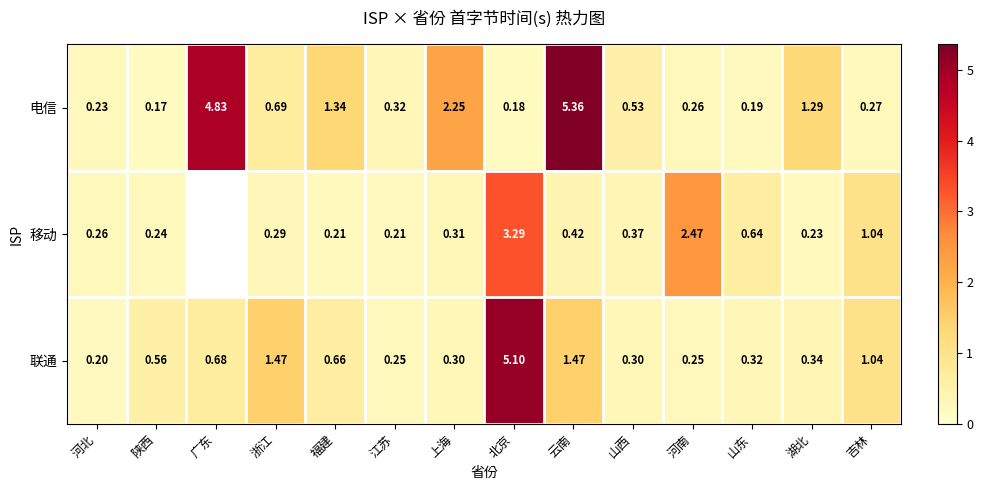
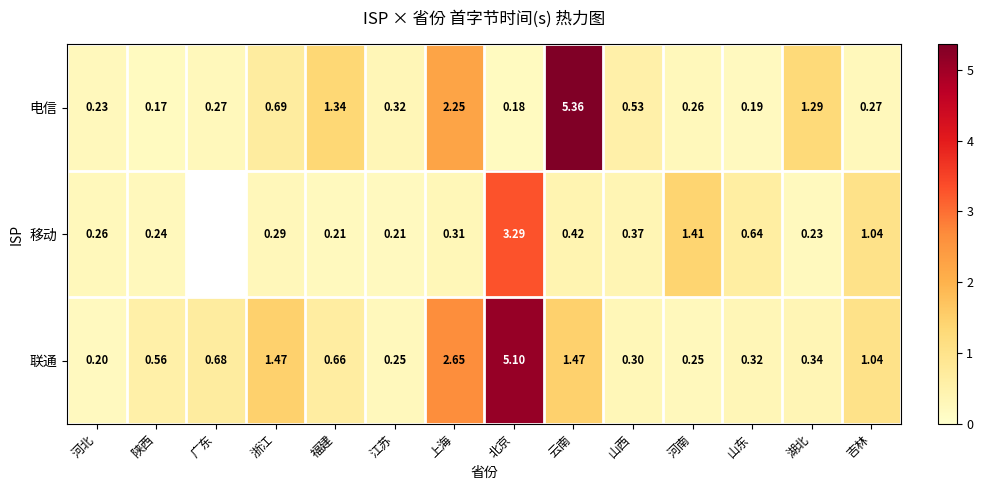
电信, 广东: 4.83 -> 0.27
移动, 河南: 2.47 -> 1.41
联通, 上海: 0.30 -> 2.65
